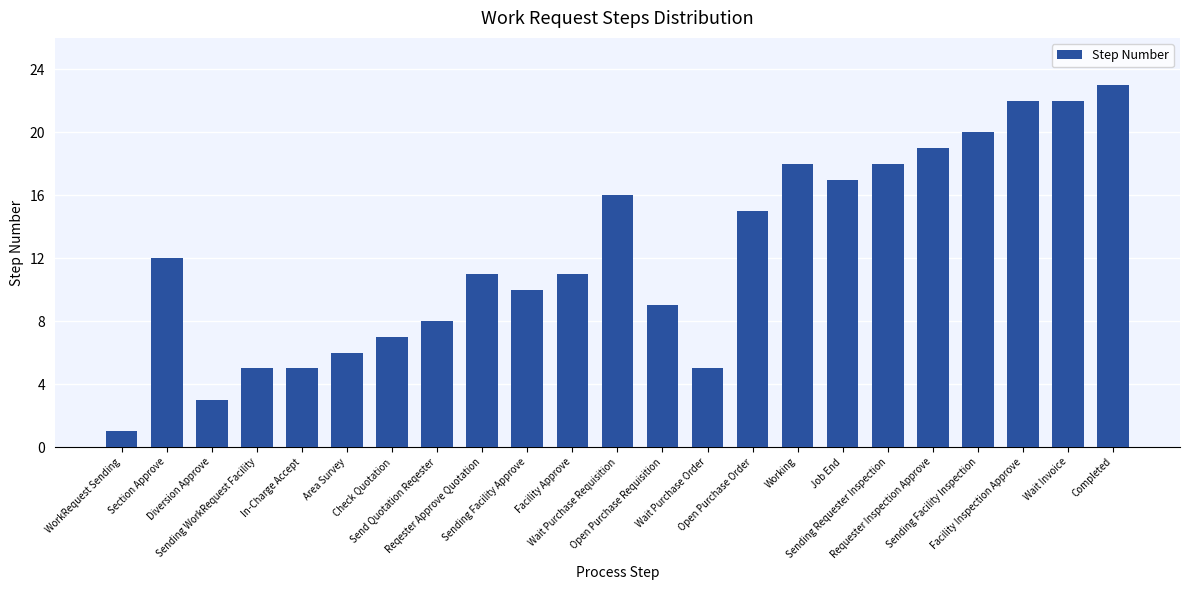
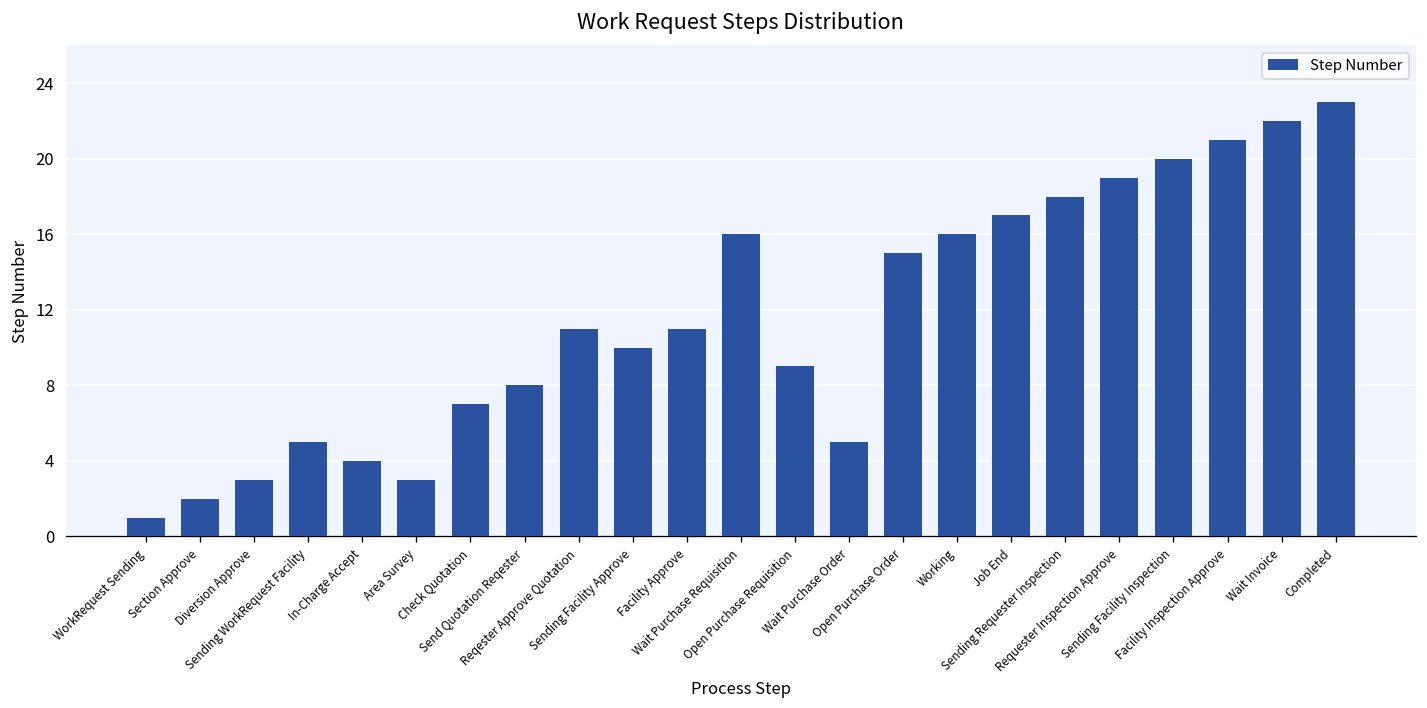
Section Approve: 12 -> 2
In-Charge Accept: 5 -> 4
Area Survey: 6 -> 3
Working: 18 -> 16
Facility Inspection Approve: 22 -> 21
